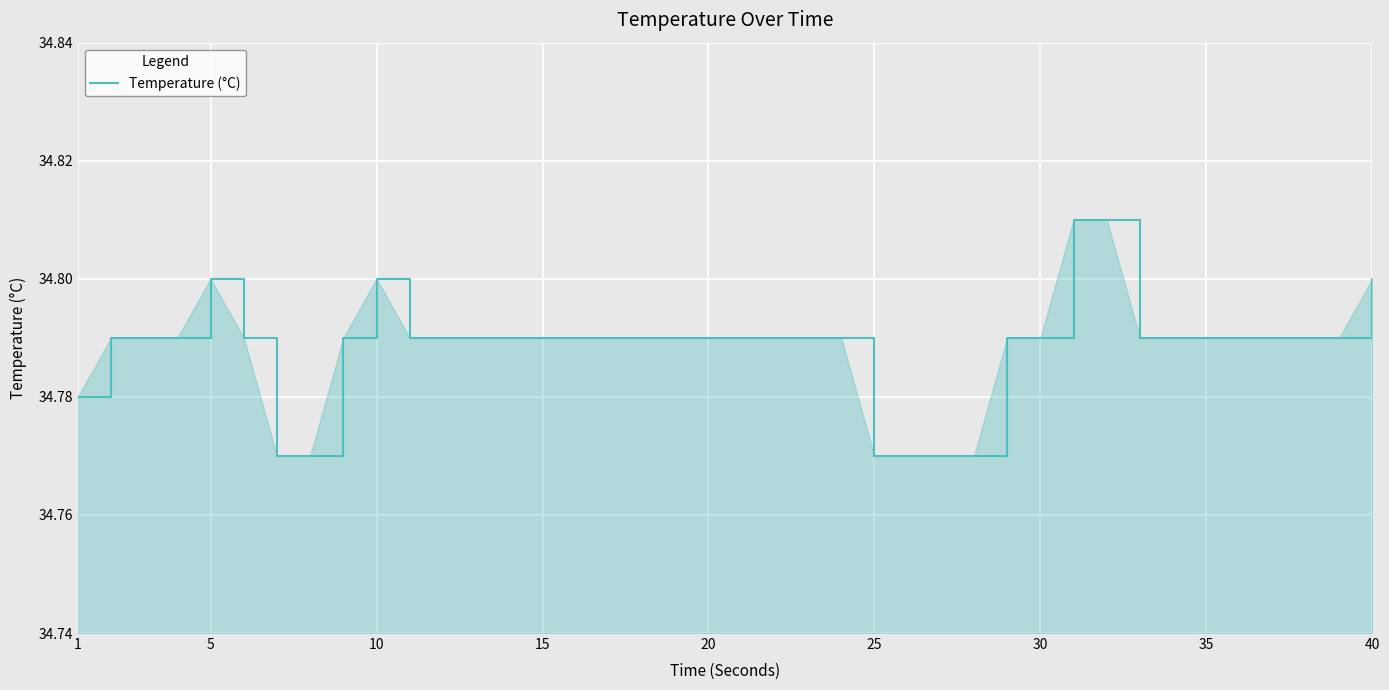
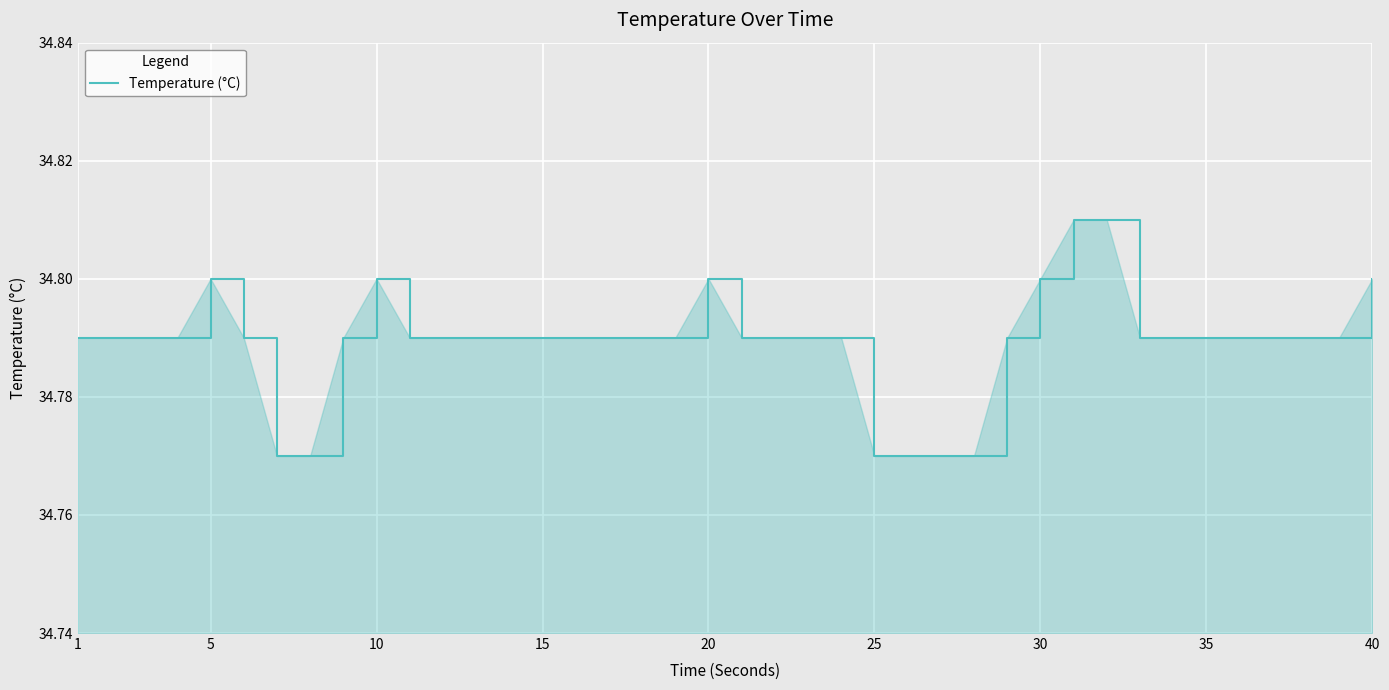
1: 34.78 -> 34.79
20: 34.79 -> 34.80
30: 34.79 -> 34.80
